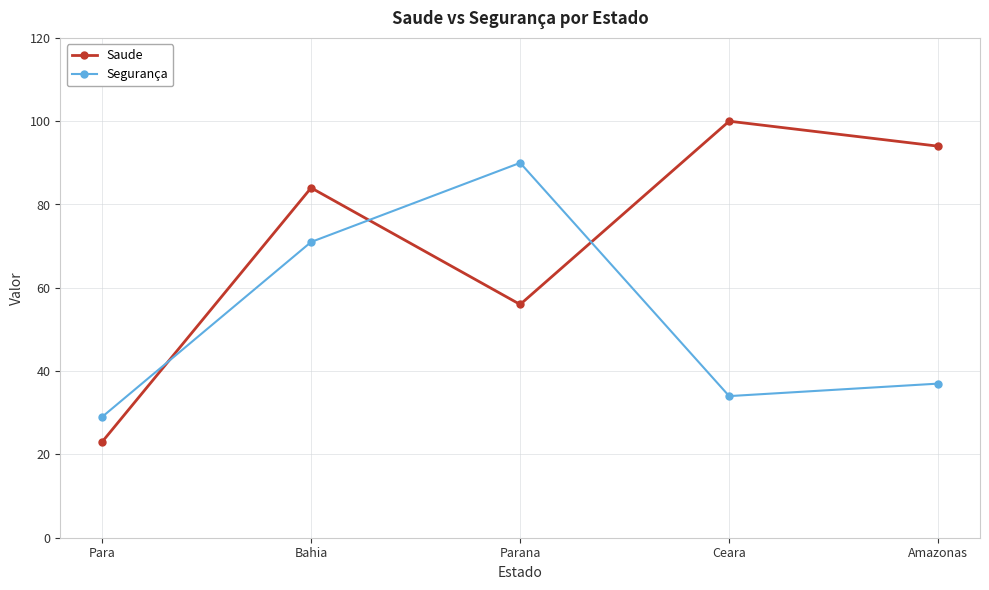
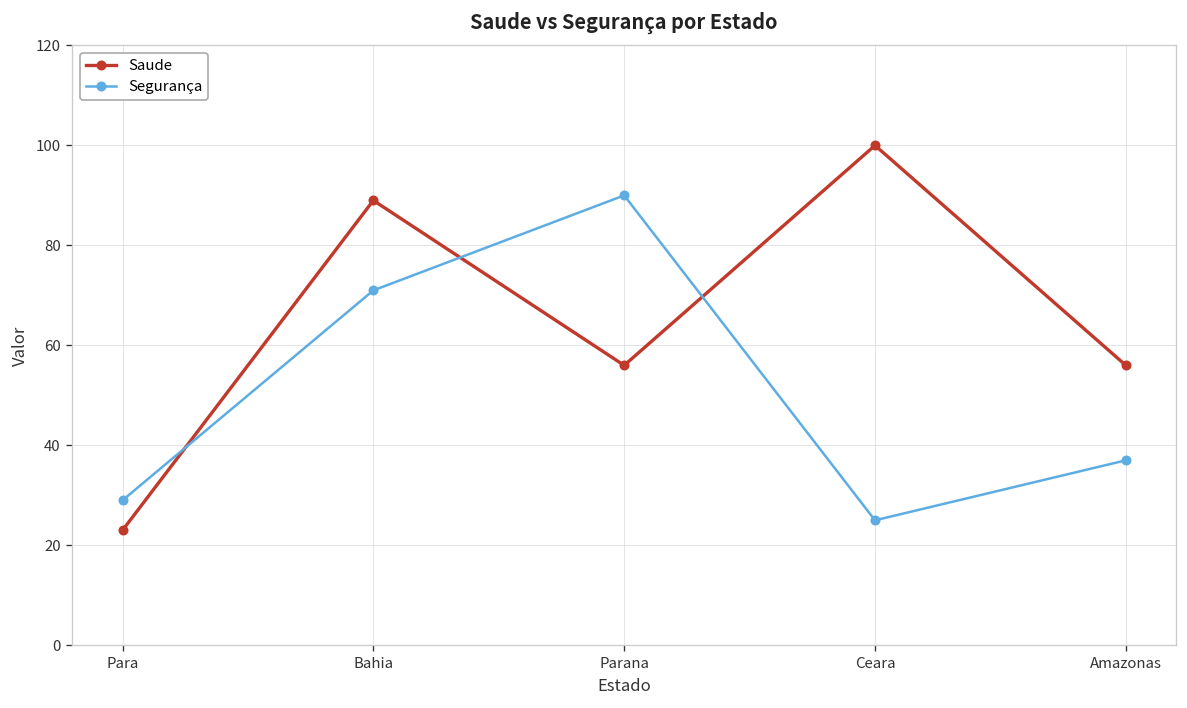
Saude, Bahia: 84 -> 89
Segurança, Ceara: 34 -> 25
Saude, Amazonas: 94 -> 56
